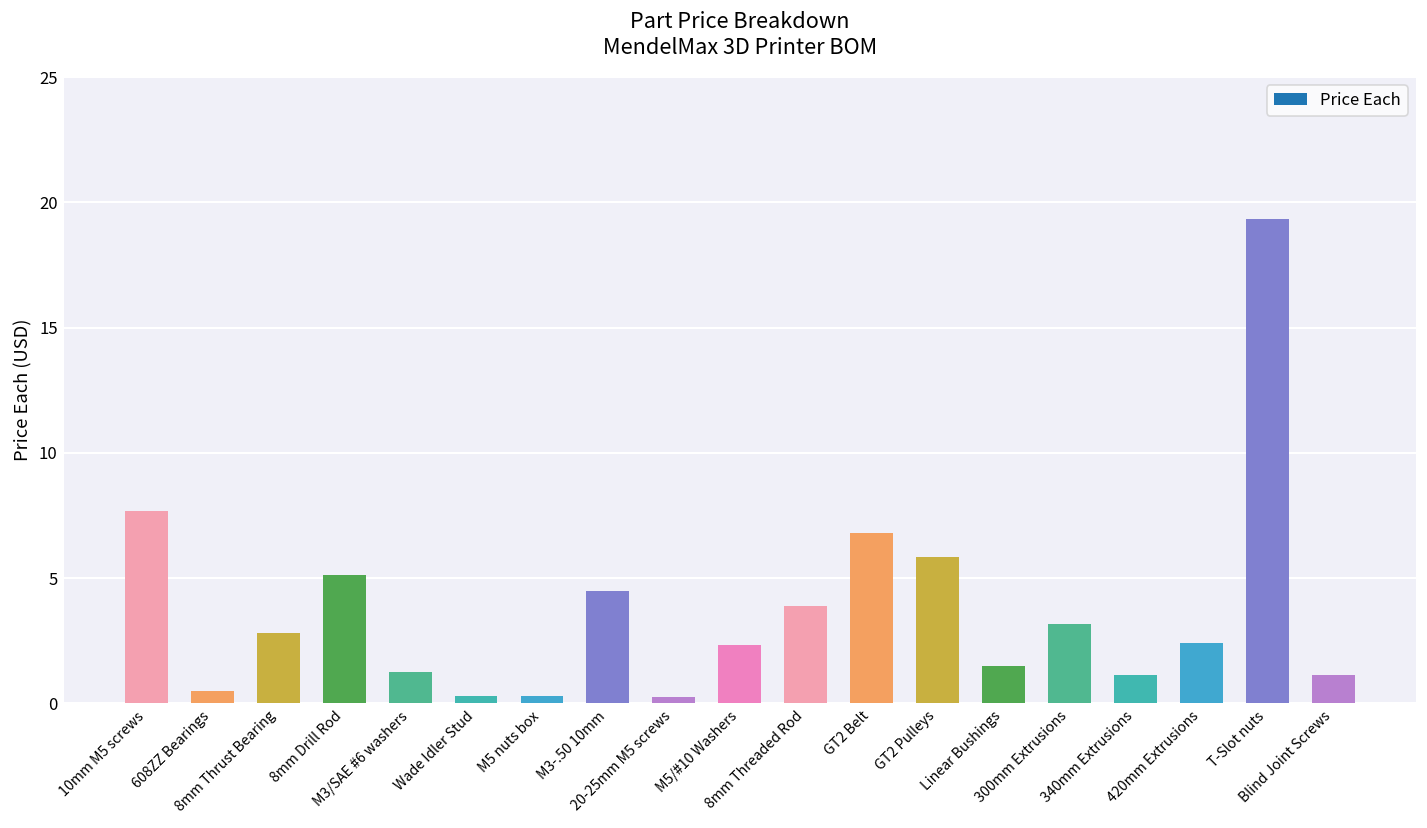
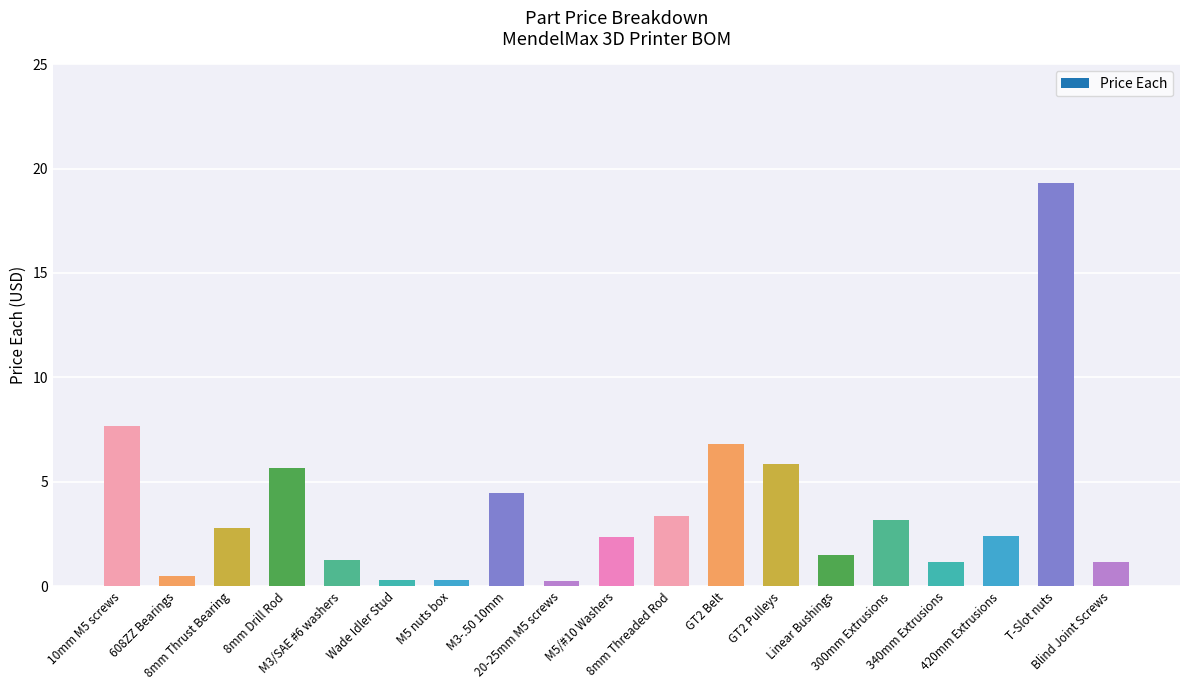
8mm Drill Rod: 5.1 -> 5.7
8mm Threaded Rod: 3.9 -> 3.3
